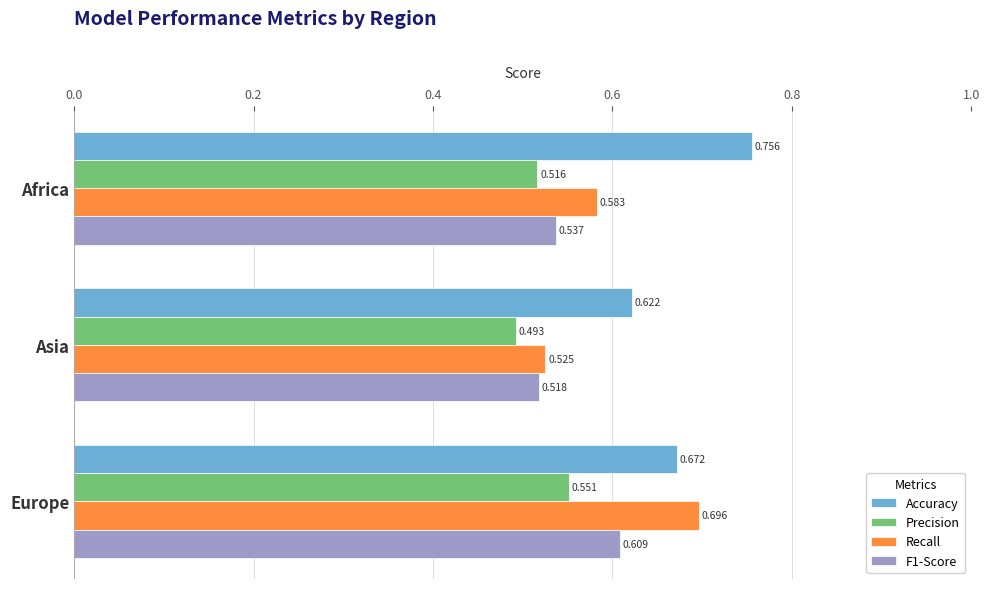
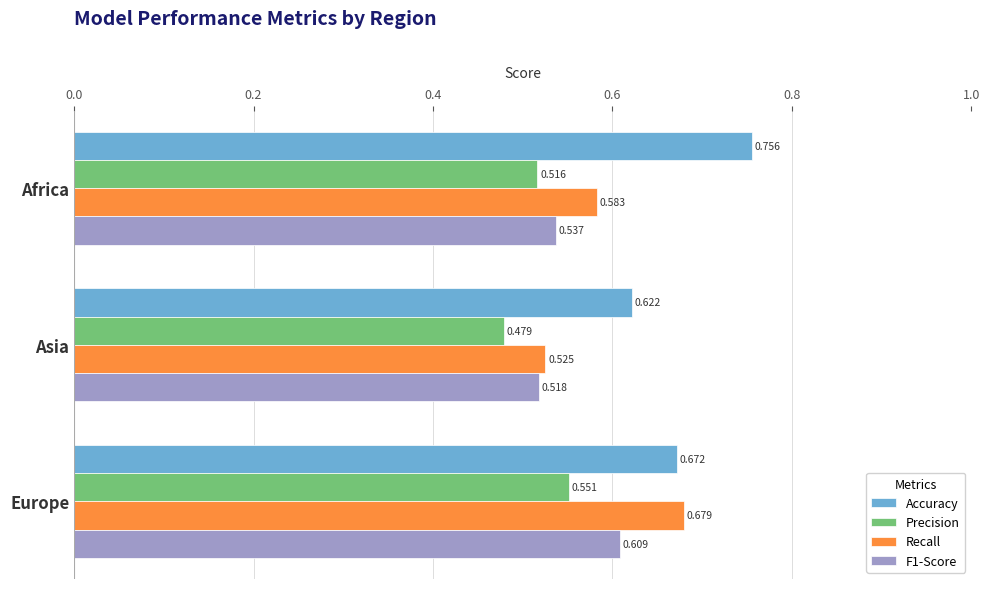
Precision, Asia: 0.493 -> 0.479
Recall, Europe: 0.696 -> 0.679
